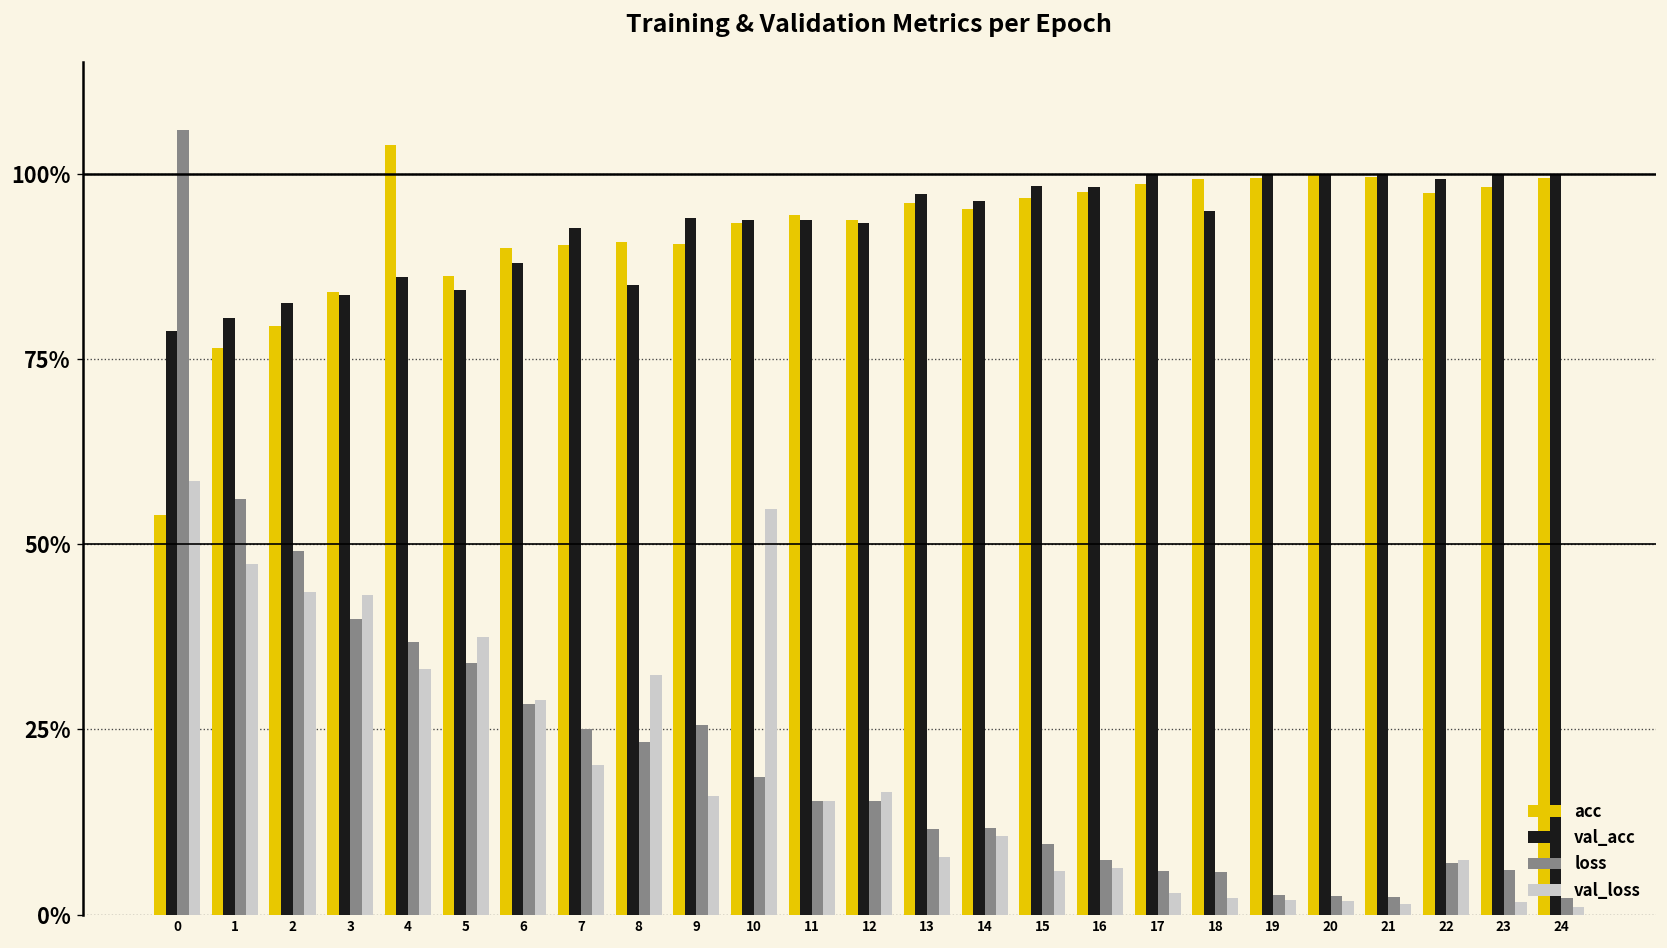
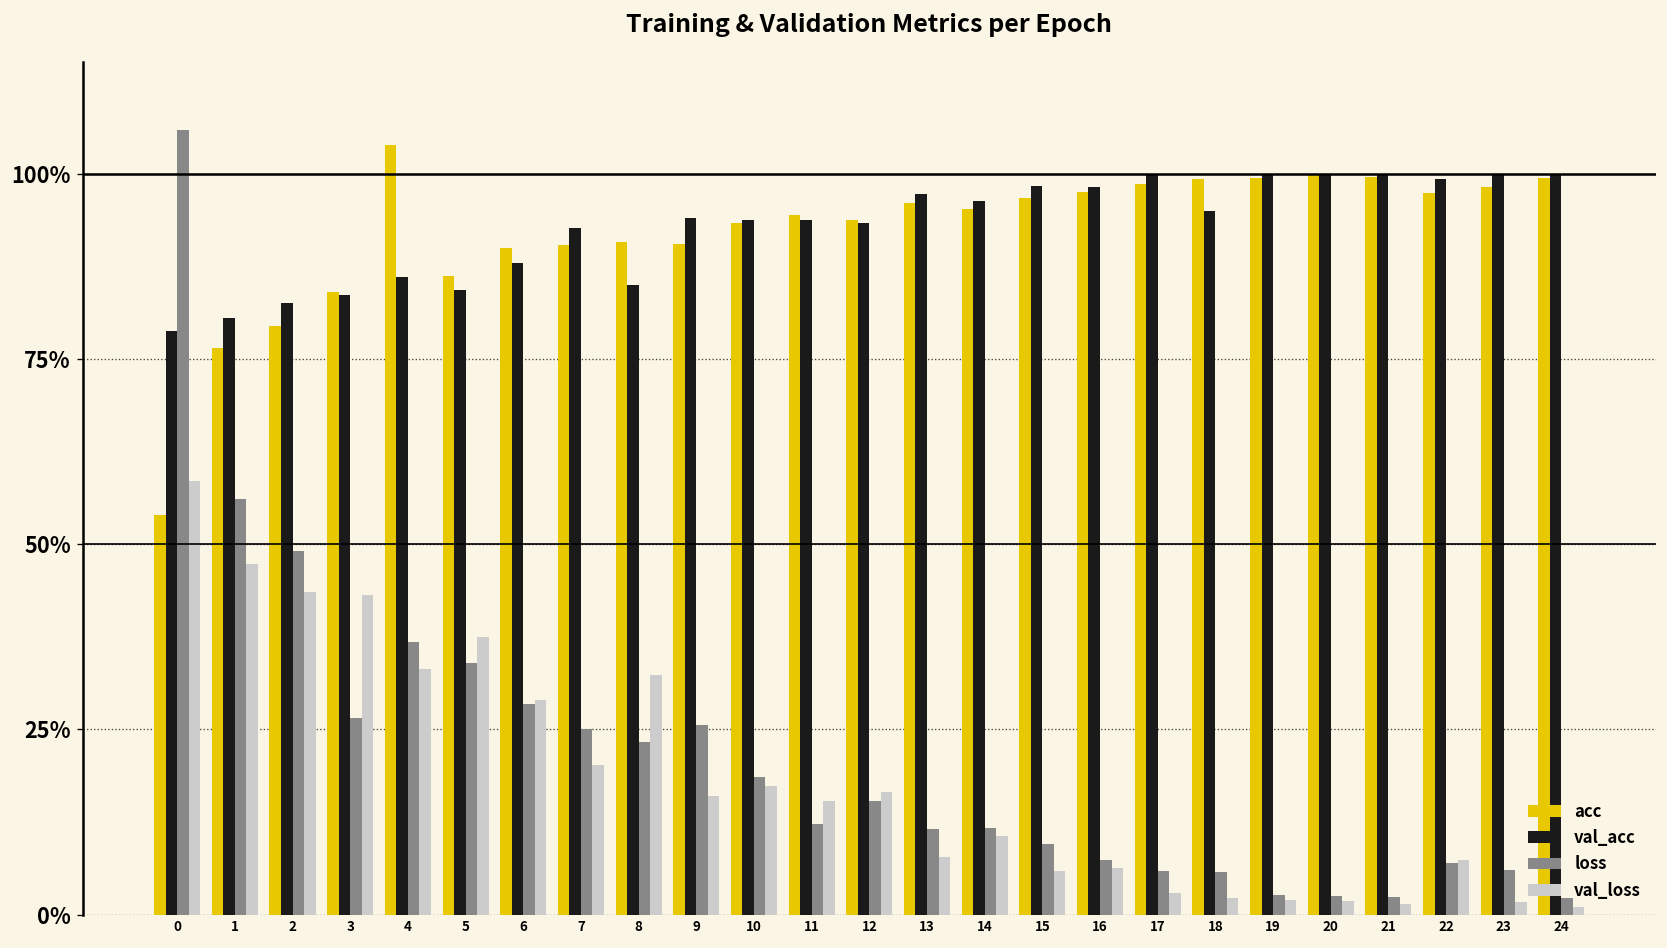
loss, 3: 40% -> 26%
val_loss, 10: 55% -> 17%
loss, 11: 15% -> 12%
